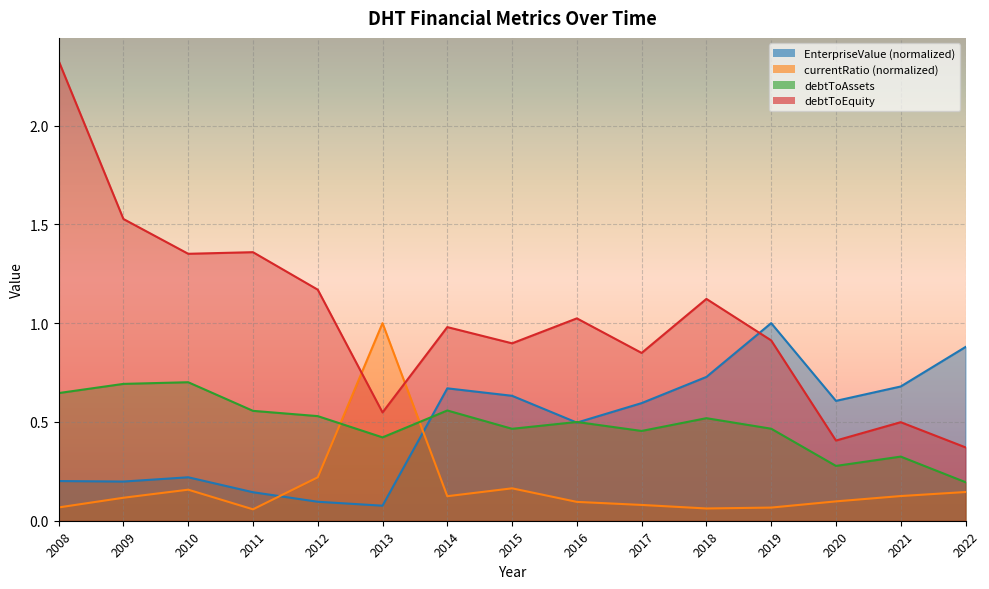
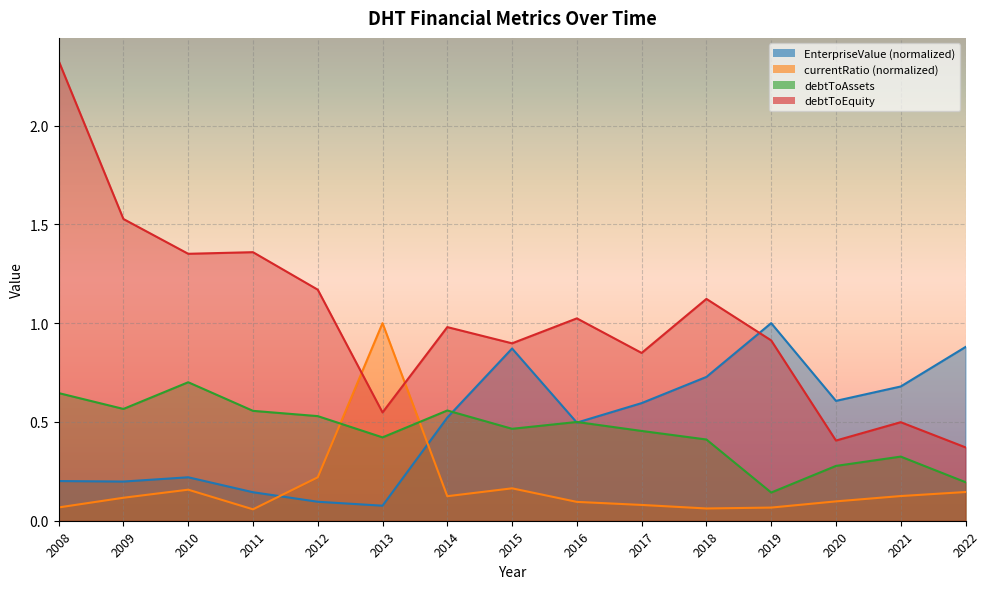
debtToAssets, 2009: 0.69 -> 0.57
EnterpriseValue (normalized), 2014: 0.67 -> 0.52
EnterpriseValue (normalized), 2015: 0.63 -> 0.87
debtToAssets, 2018: 0.52 -> 0.41
debtToAssets, 2019: 0.47 -> 0.14
